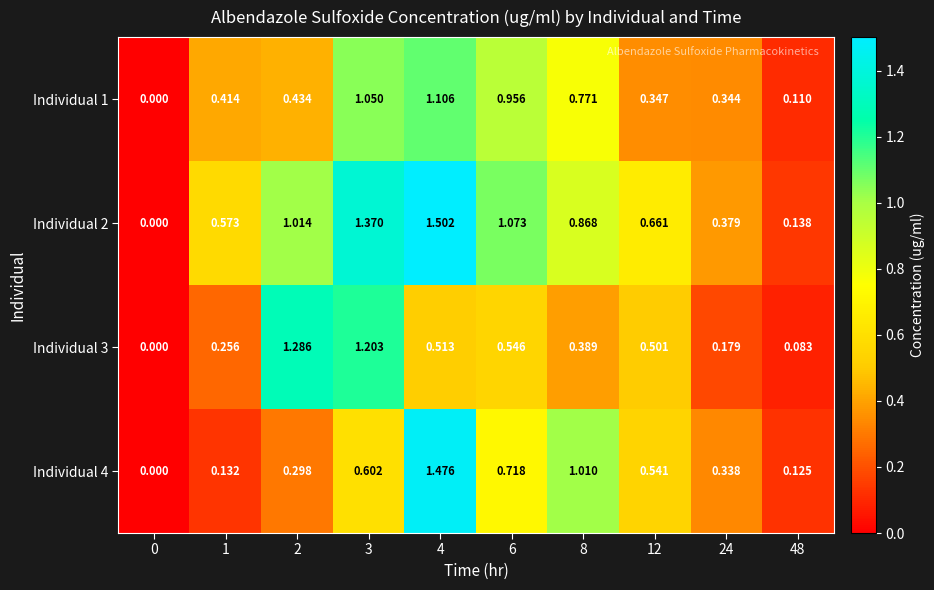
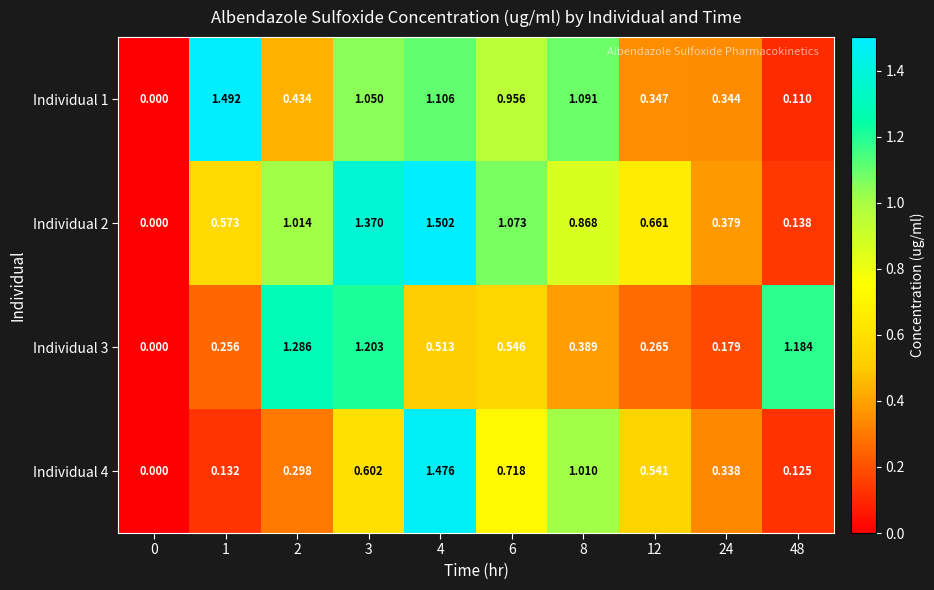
Individual 1, 1: 0.414 -> 1.492
Individual 1, 8: 0.771 -> 1.091
Individual 3, 12: 0.501 -> 0.265
Individual 3, 48: 0.083 -> 1.184
